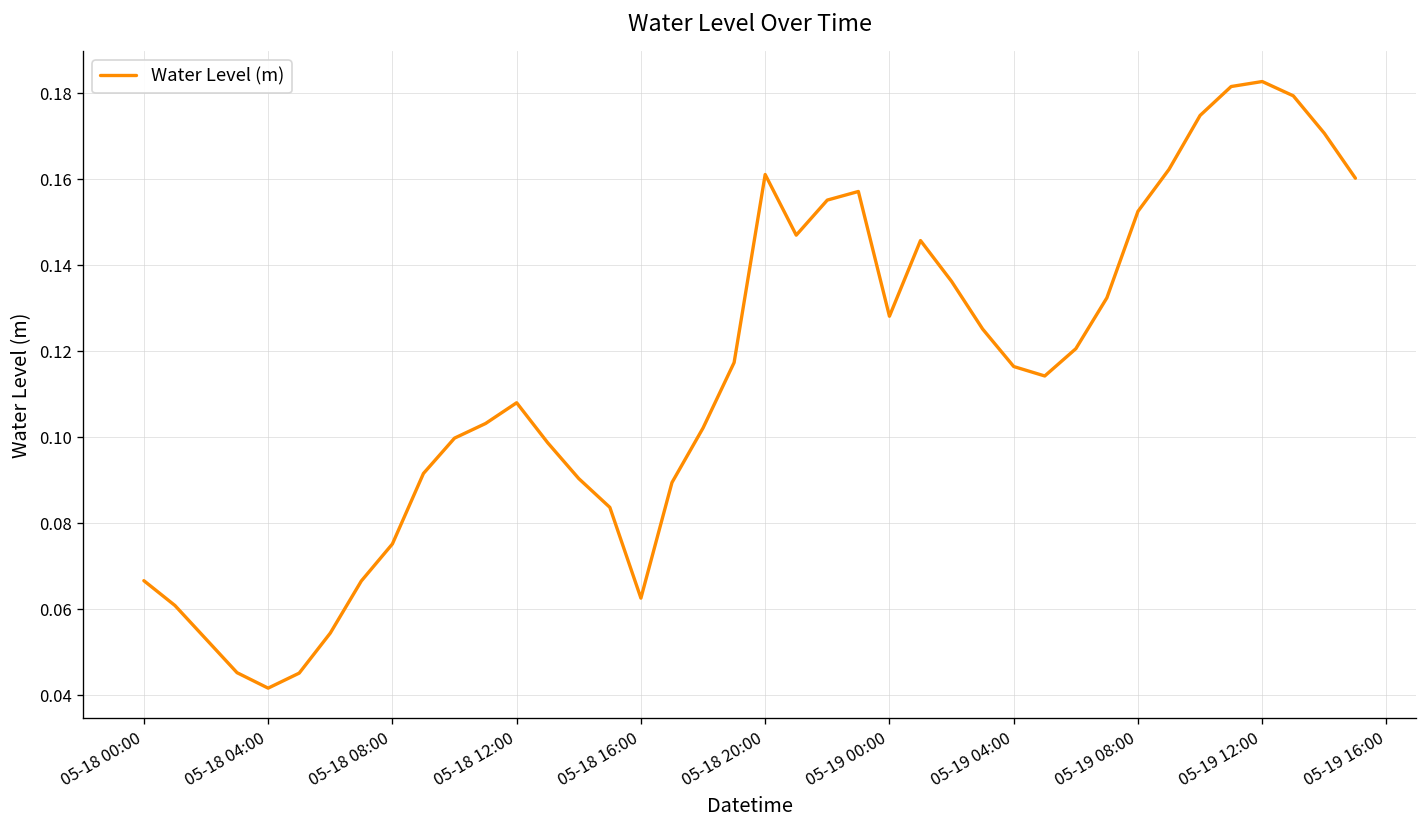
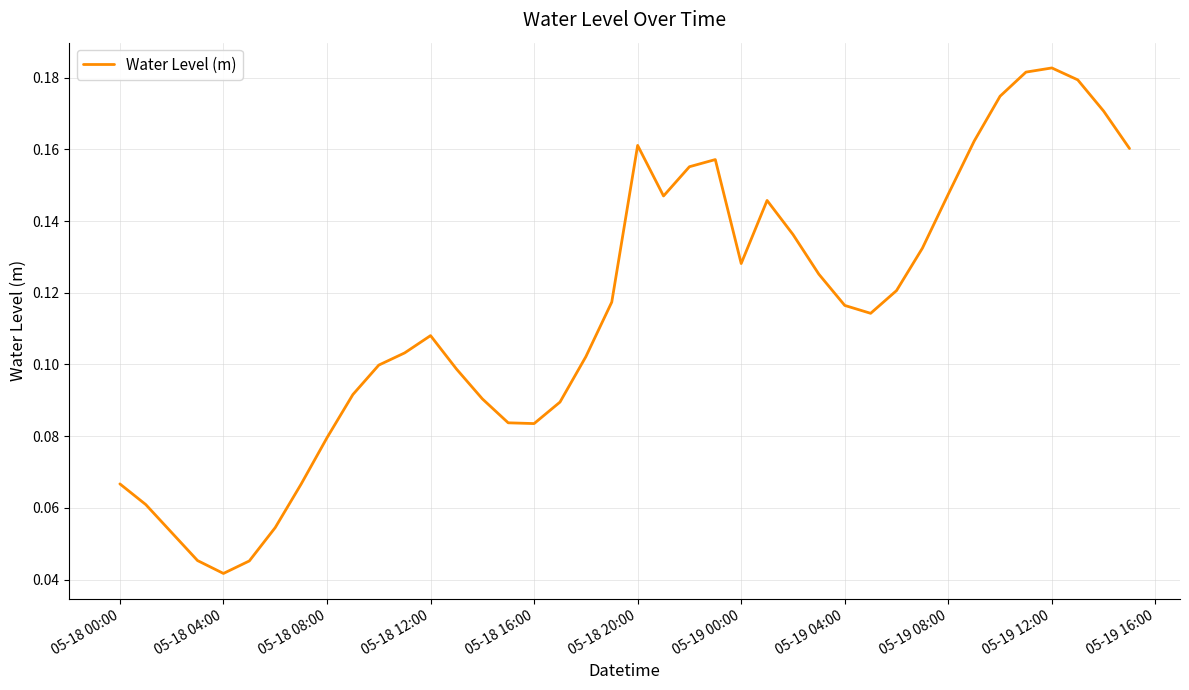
05-18 08:00: 0.075 -> 0.080
05-18 16:00: 0.063 -> 0.084
05-19 08:00: 0.153 -> 0.148
